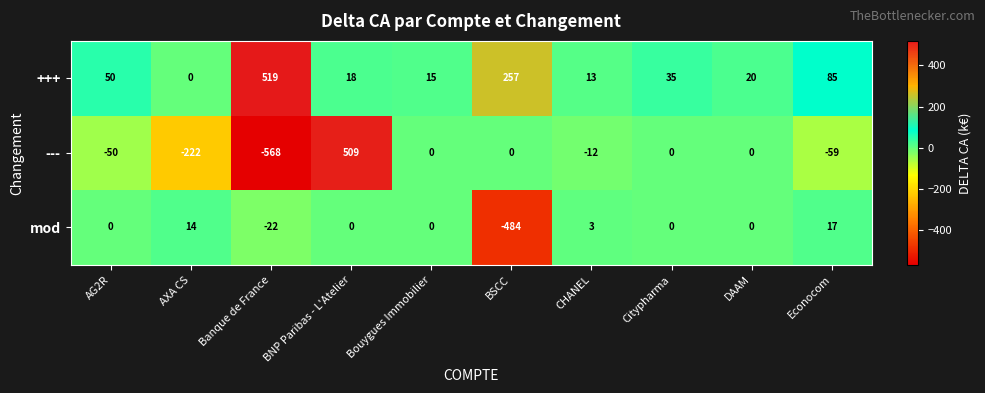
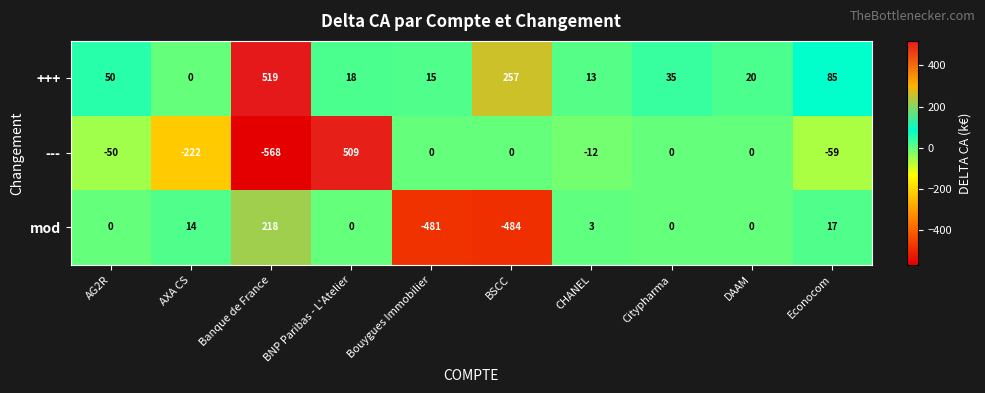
mod, Banque de France: -22 -> 218
mod, Bouygues Immobilier: 0 -> -481
